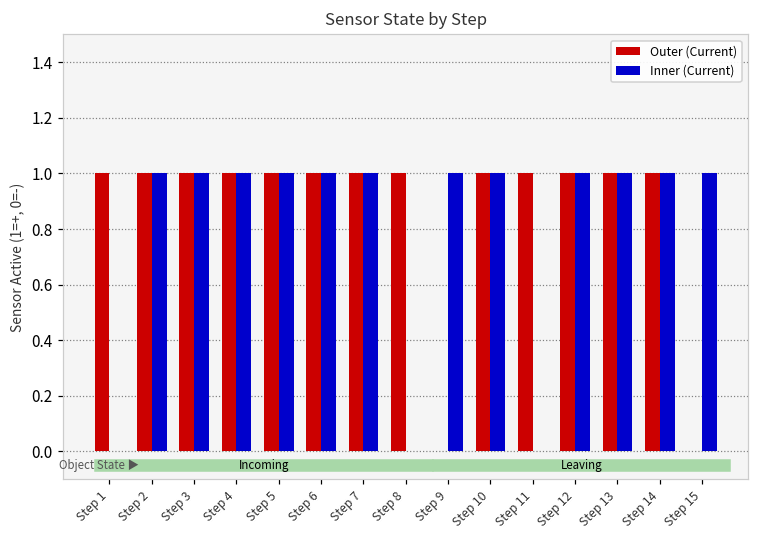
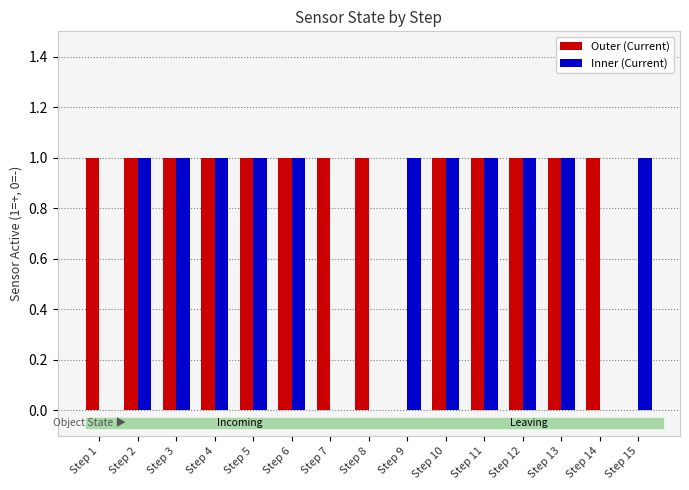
Inner (Current), Step 7: 1 -> 0
Inner (Current), Step 11: 0 -> 1
Inner (Current), Step 14: 1 -> 0
